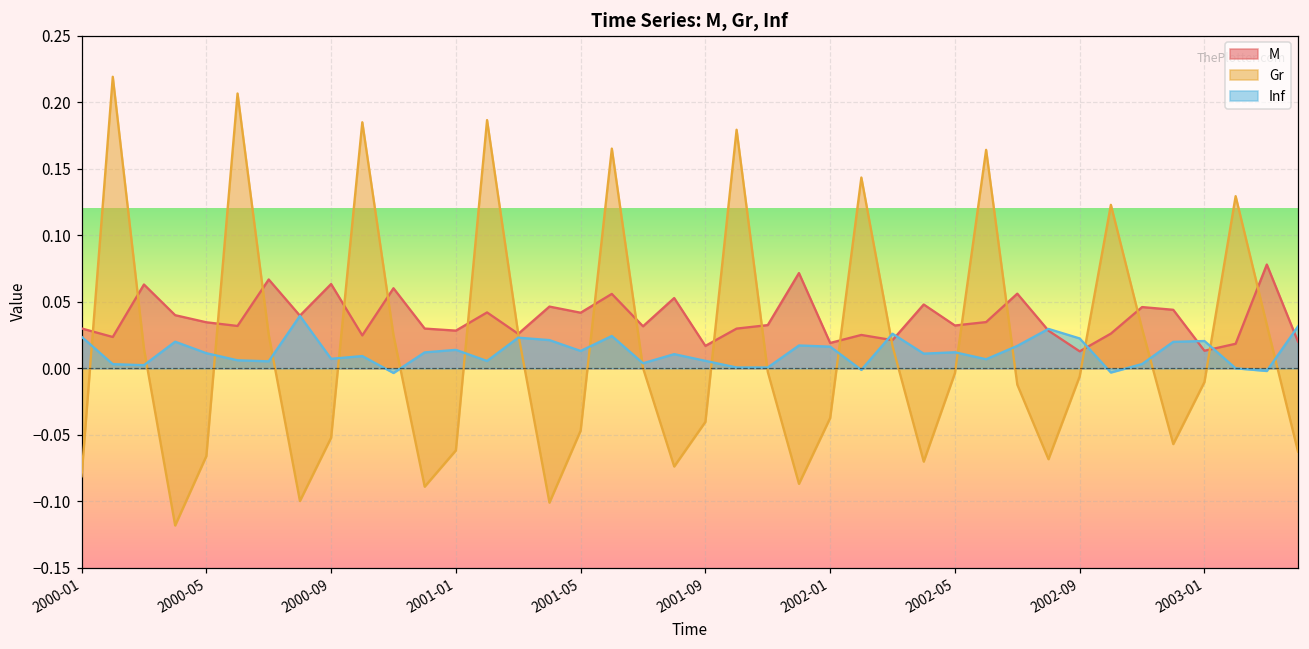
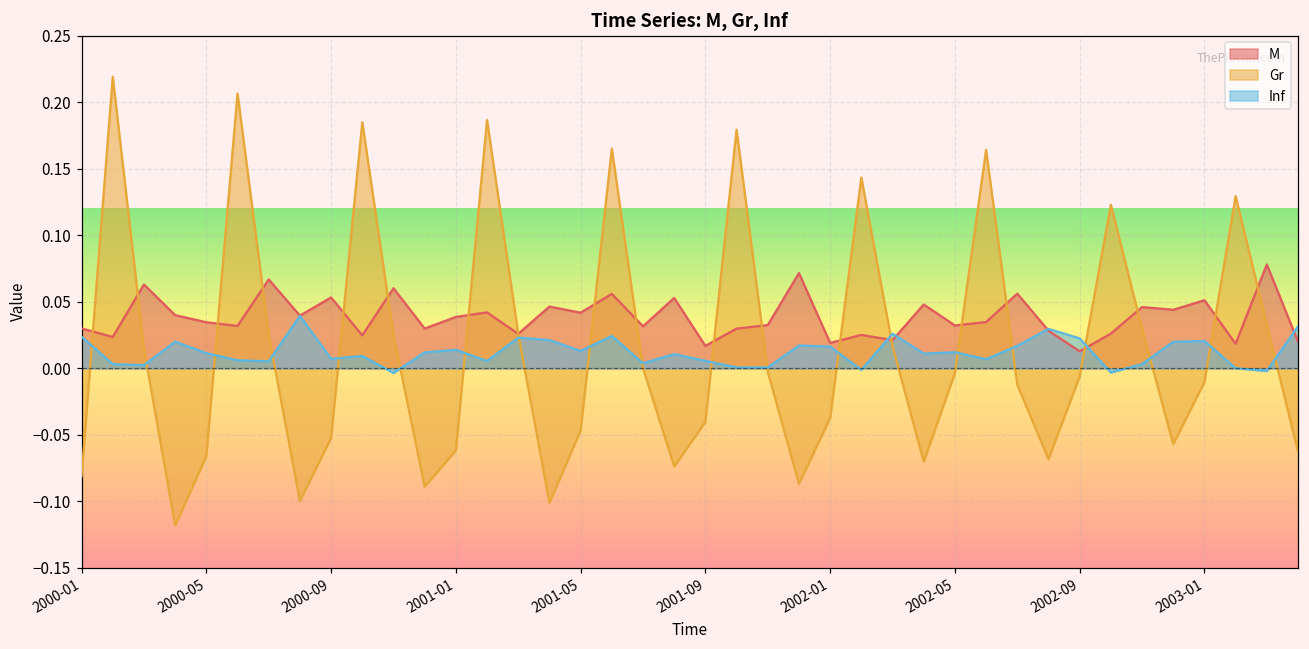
M, 2000-09: 0.063 -> 0.053
M, 2001-01: 0.028 -> 0.039
M, 2003-01: 0.013 -> 0.051
